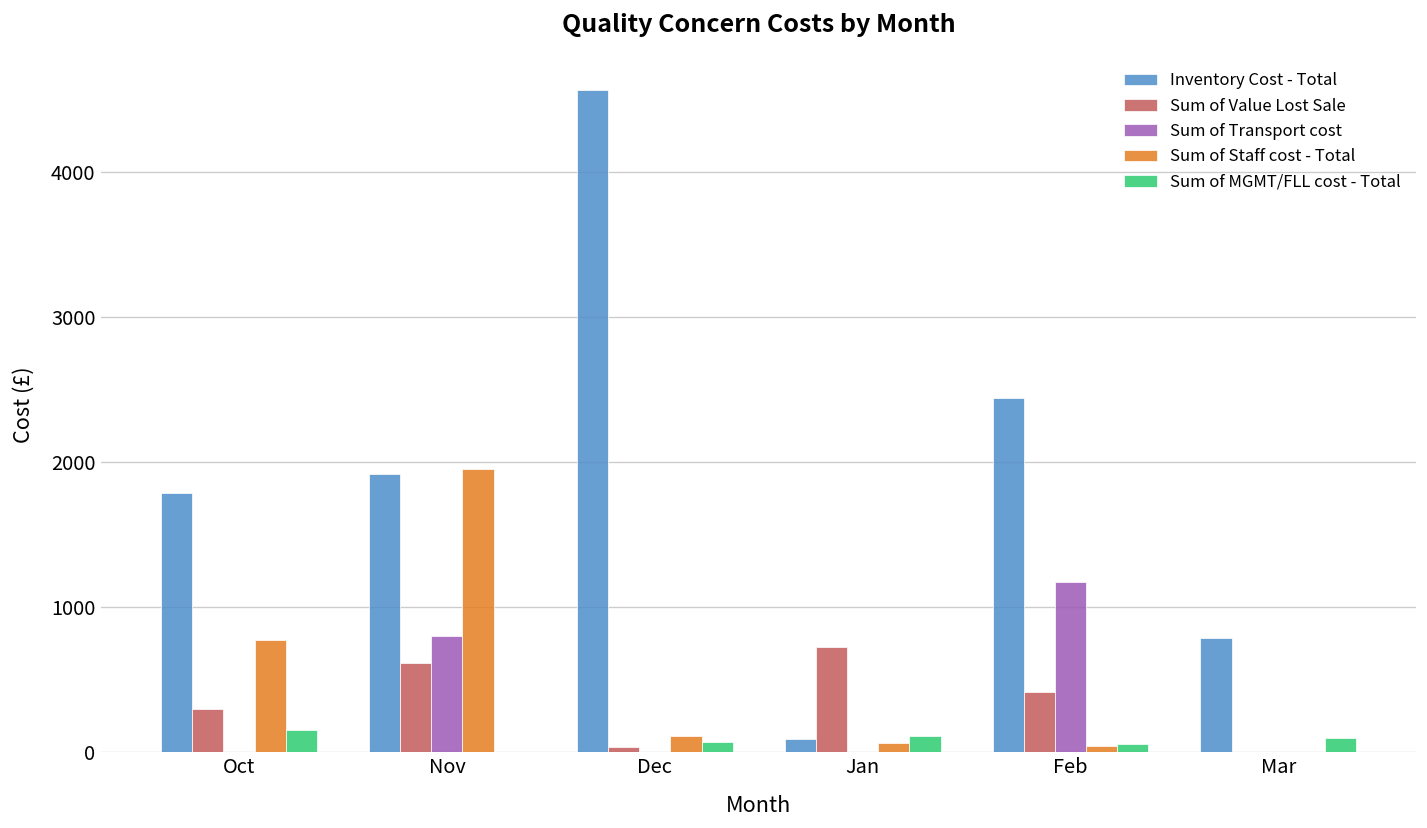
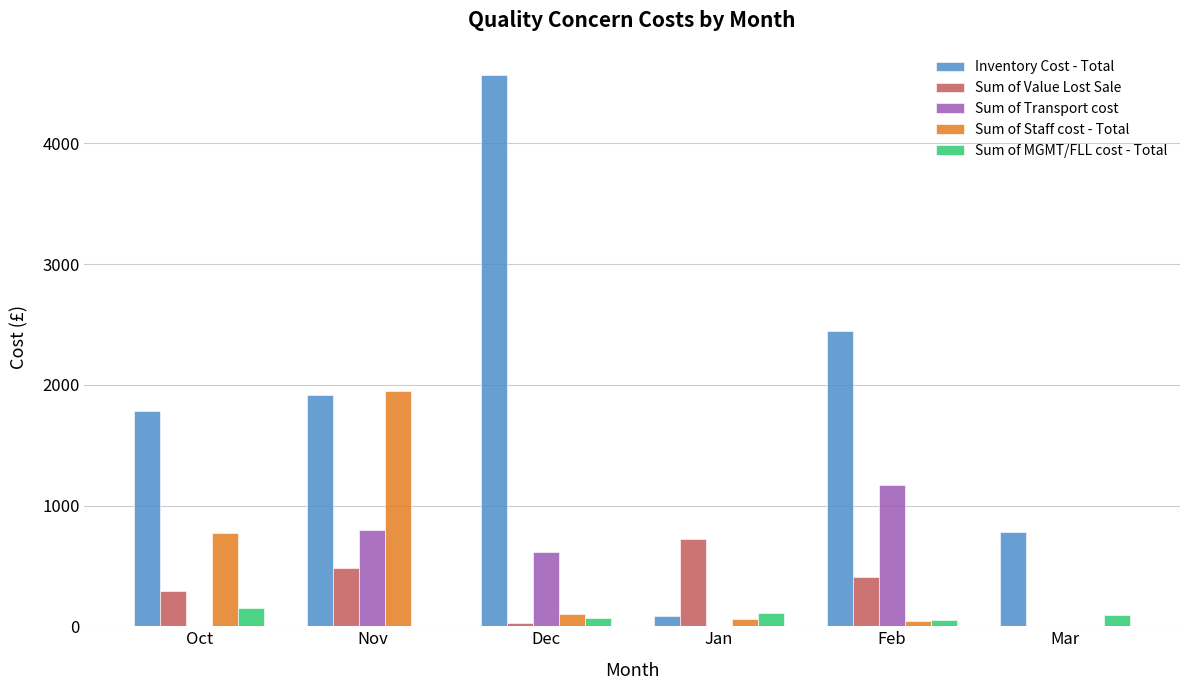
Sum of Value Lost Sale, Nov: 610 -> 490
Sum of Transport cost, Dec: 0 -> 620
